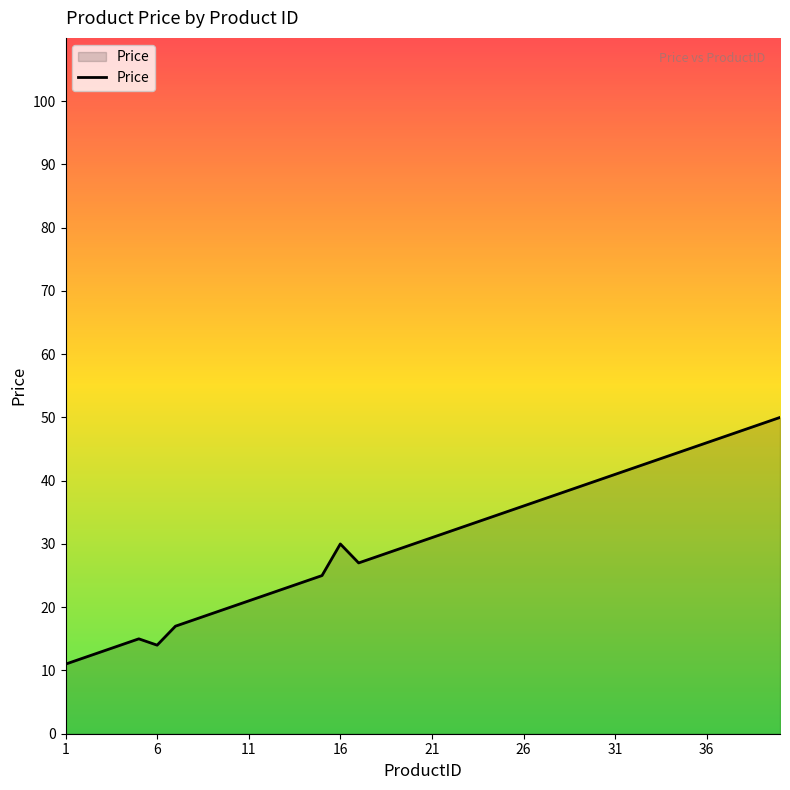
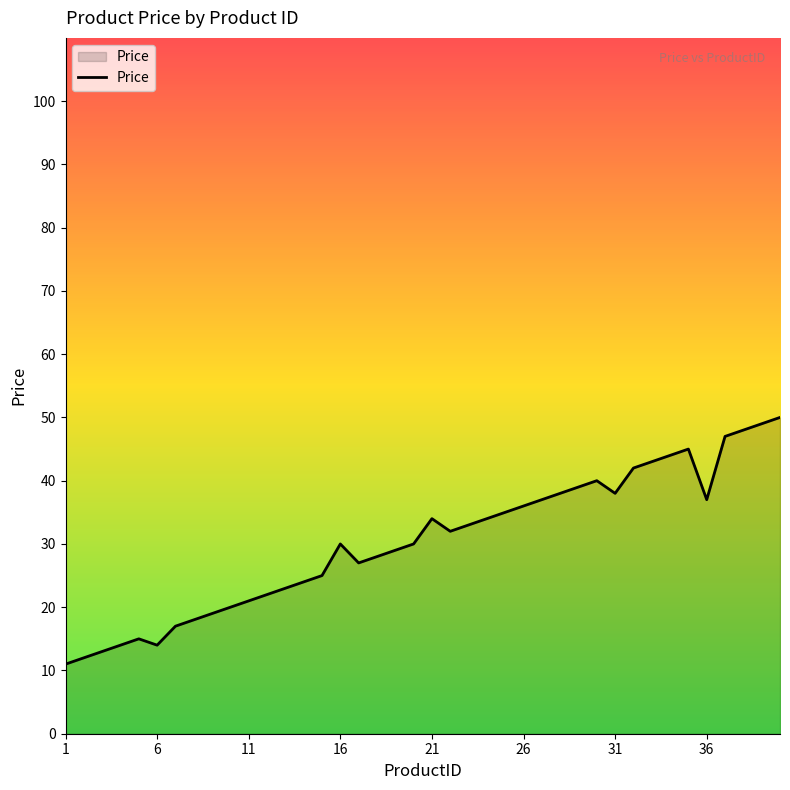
21: 31 -> 34
31: 41 -> 38
36: 46 -> 37
